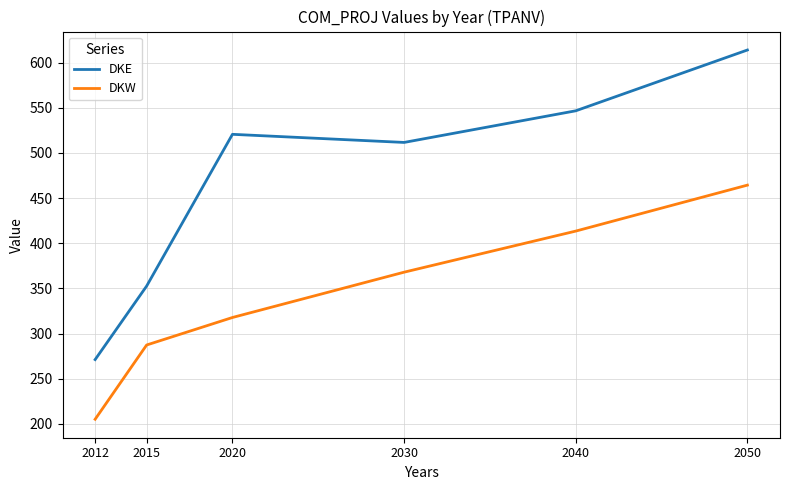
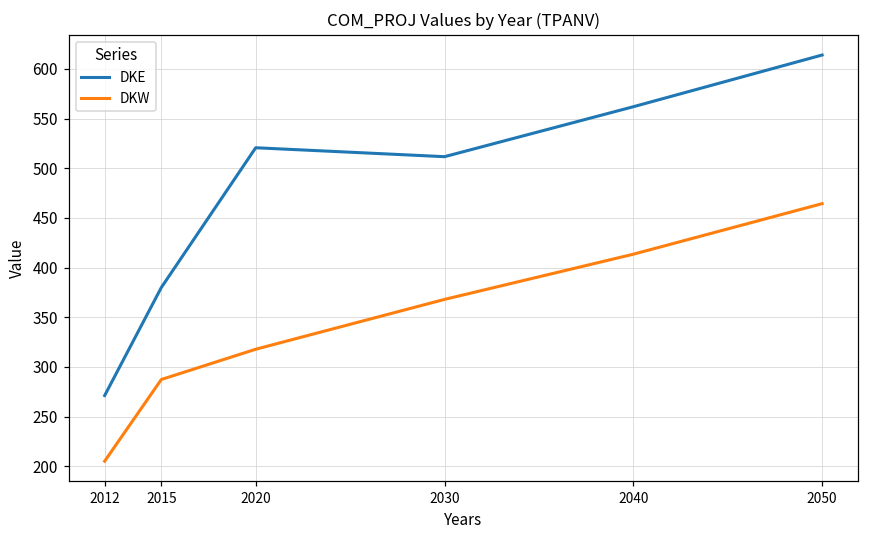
DKE, 2015: 350 -> 380
DKE, 2040: 550 -> 560
